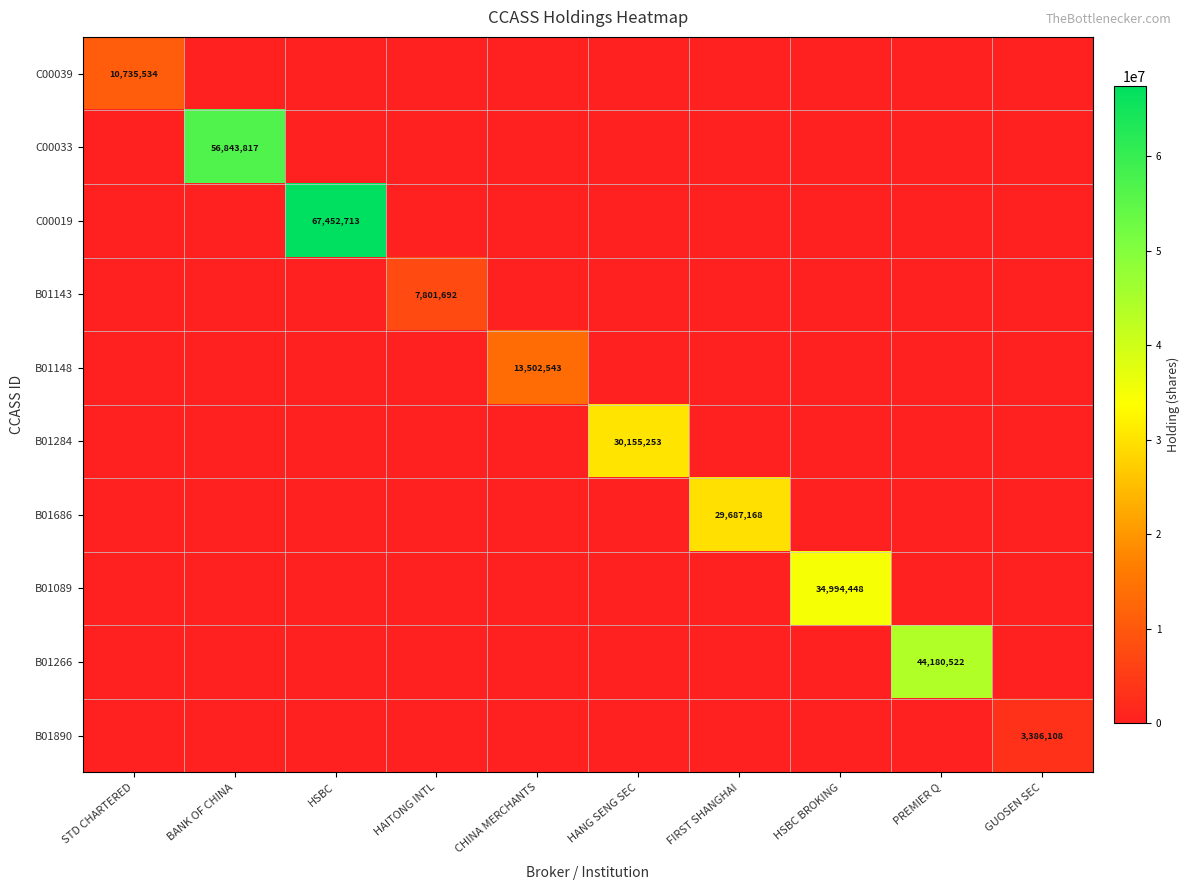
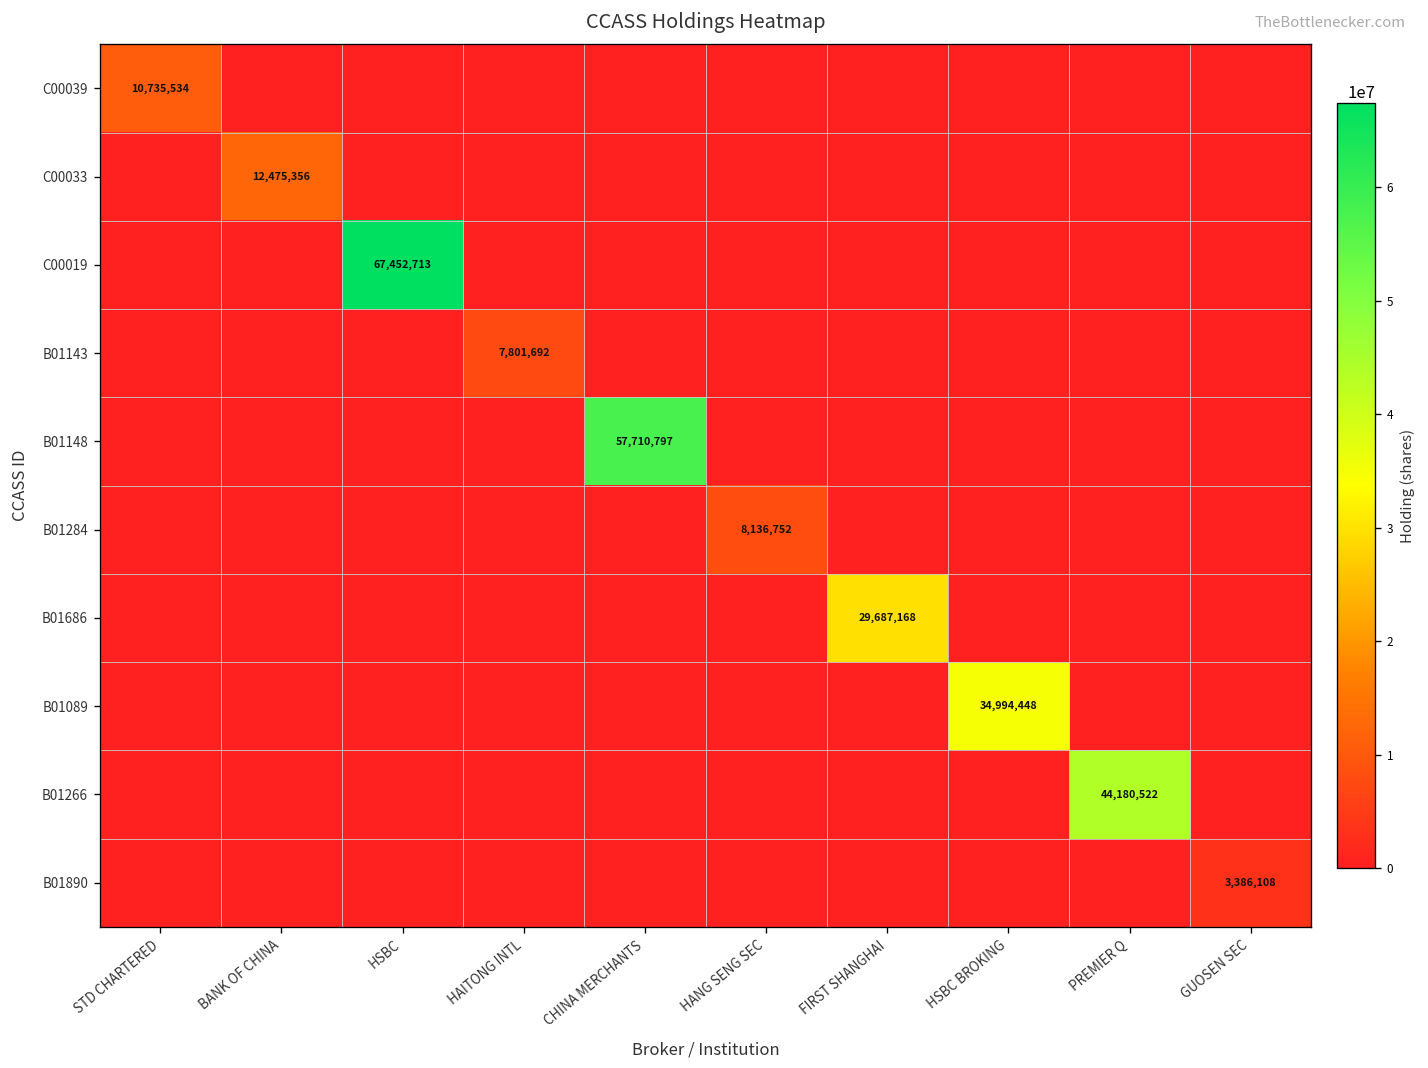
C00033, BANK OF CHINA: 56,843,817 -> 12,475,356
B01148, CHINA MERCHANTS: 13,502,543 -> 57,710,797
B01284, HANG SENG SEC: 30,155,253 -> 8,136,752
